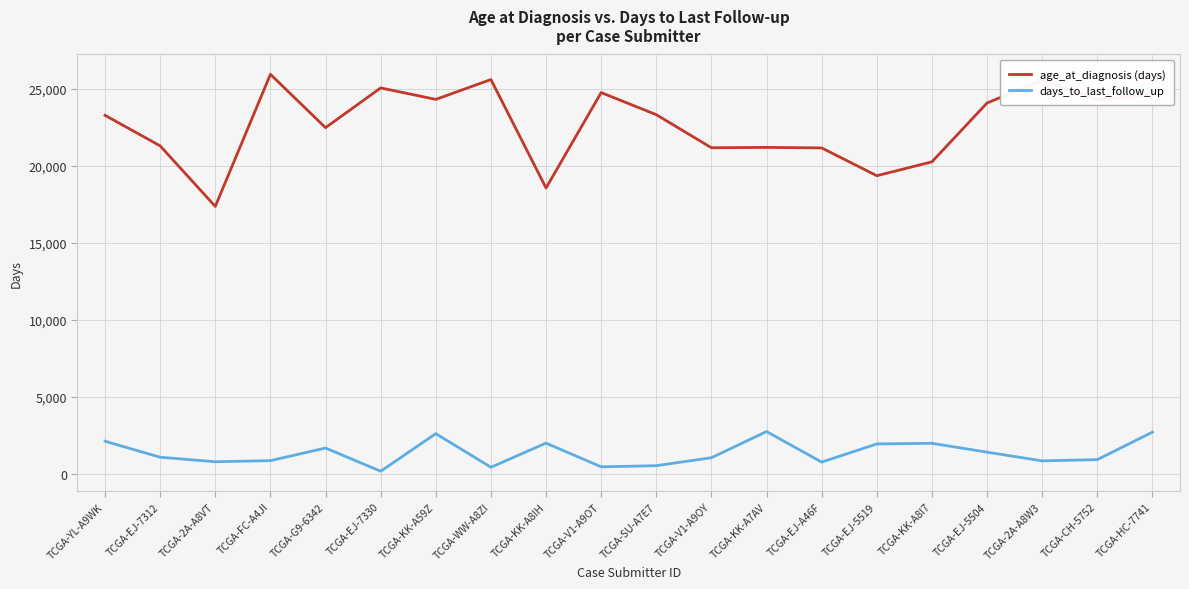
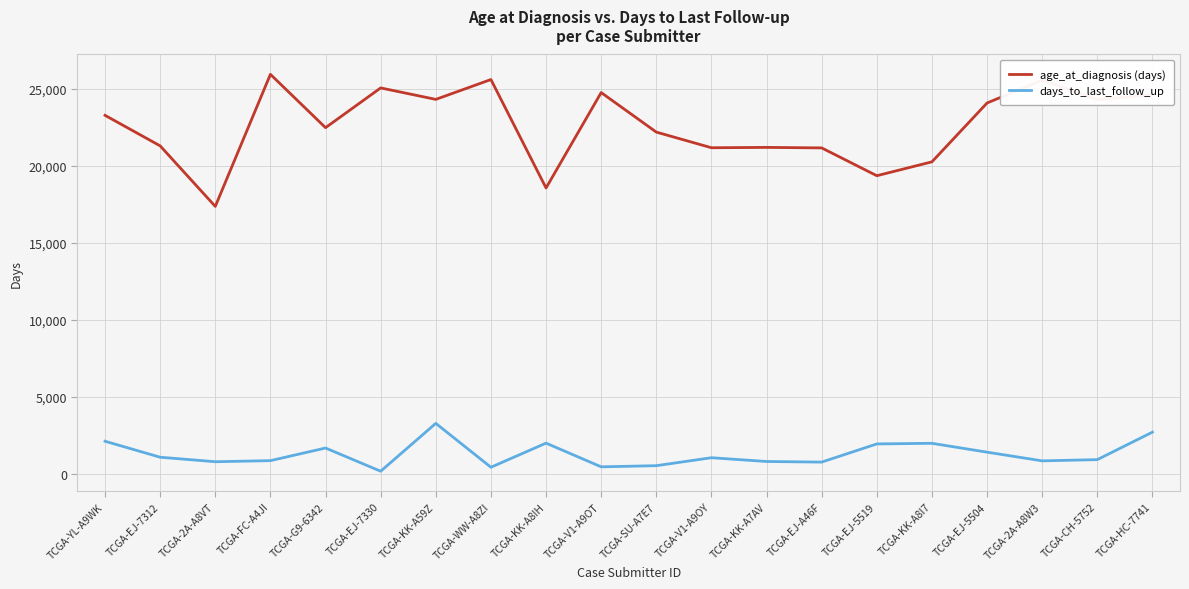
days_to_last_follow_up, TCGA-KK-A59Z: 2,600 -> 3,300
age_at_diagnosis (days), TCGA-SU-A7E7: 23,300 -> 22,200
days_to_last_follow_up, TCGA-KK-A7AV: 2,800 -> 800
